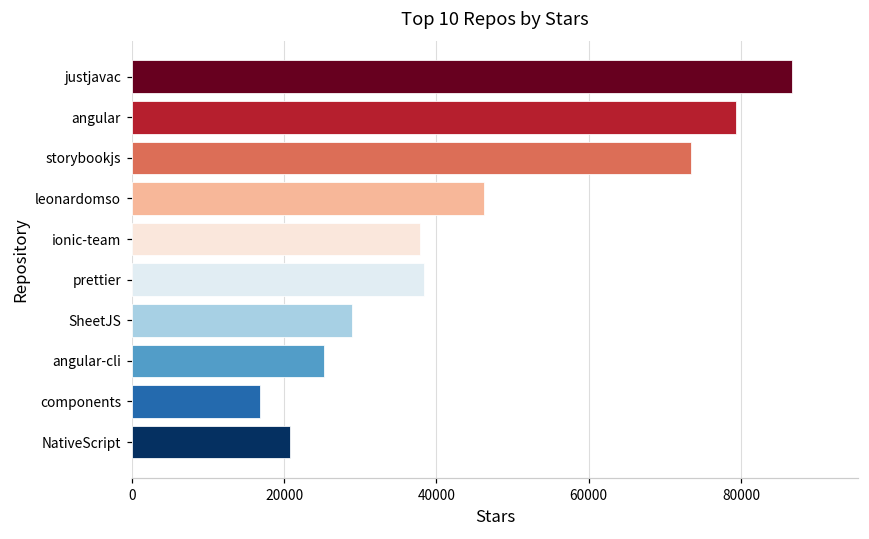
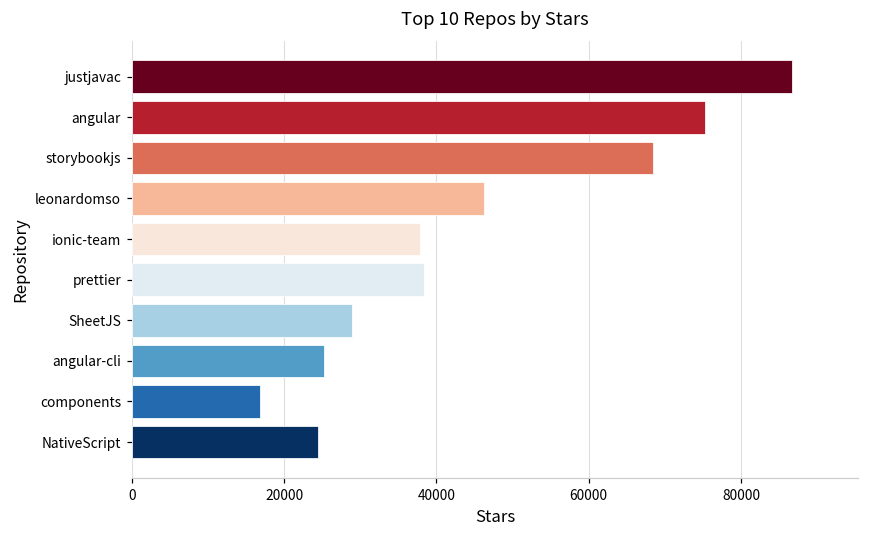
angular: 79000 -> 75000
storybookjs: 73000 -> 69000
NativeScript: 21000 -> 24000
